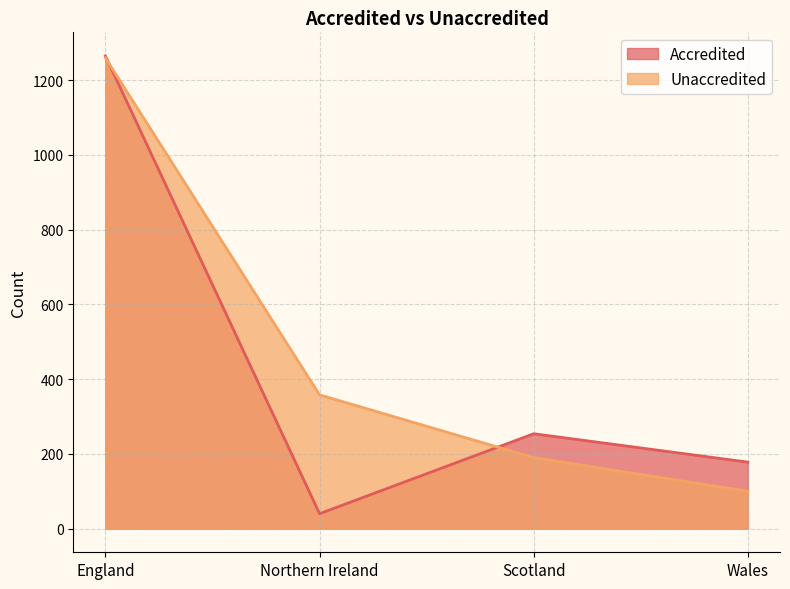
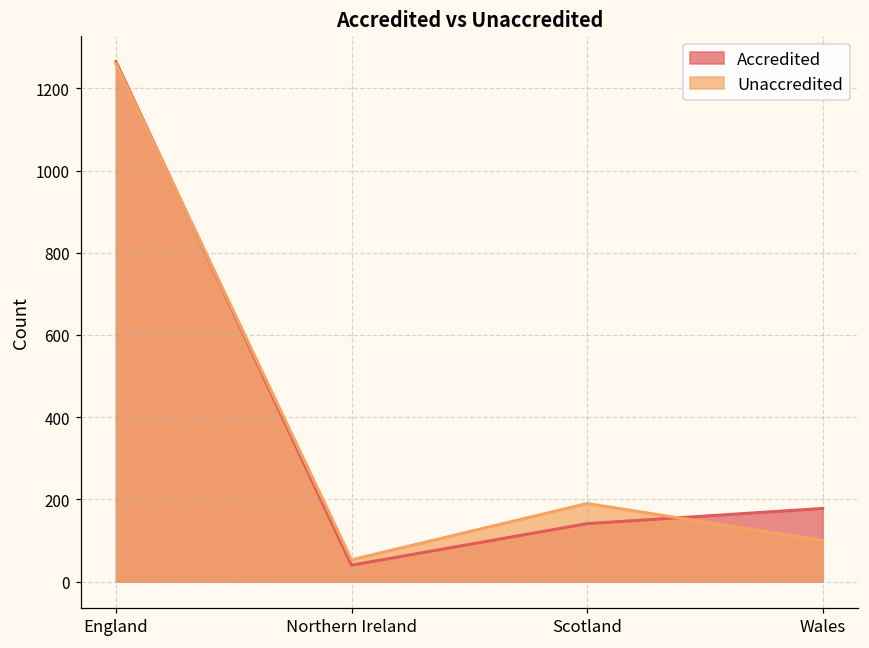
Unaccredited, Northern Ireland: 360 -> 50
Accredited, Scotland: 250 -> 140
